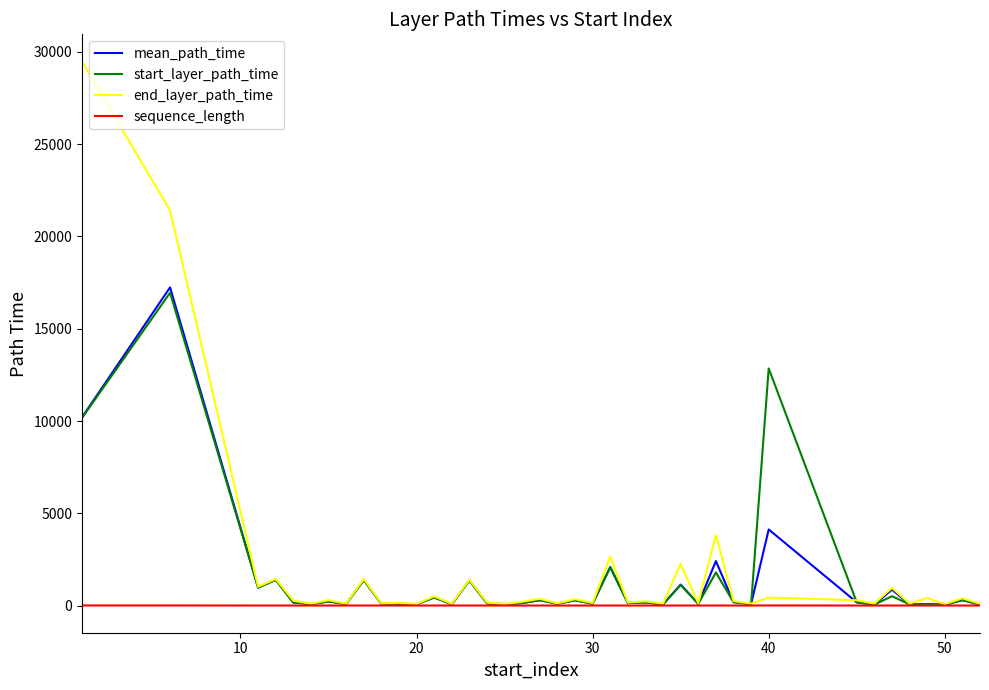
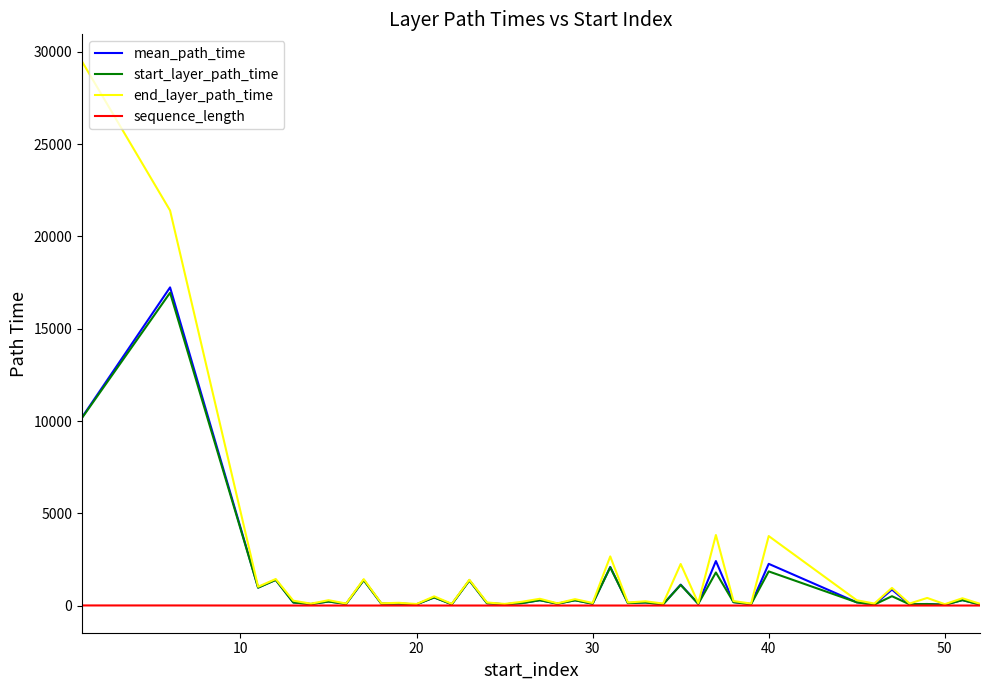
mean_path_time, 40: 4100 -> 2300
start_layer_path_time, 40: 12800 -> 1800
end_layer_path_time, 40: 400 -> 3800
